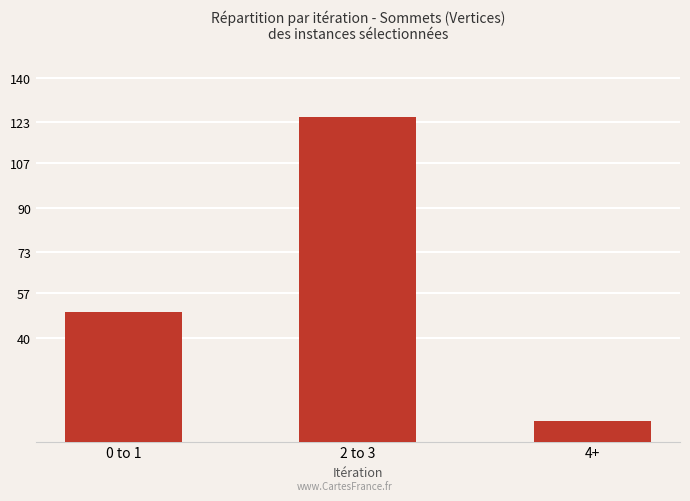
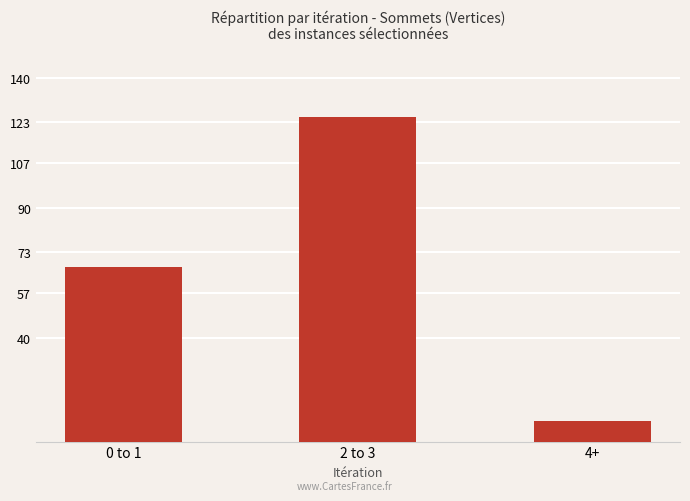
0 to 1: 50 -> 67
